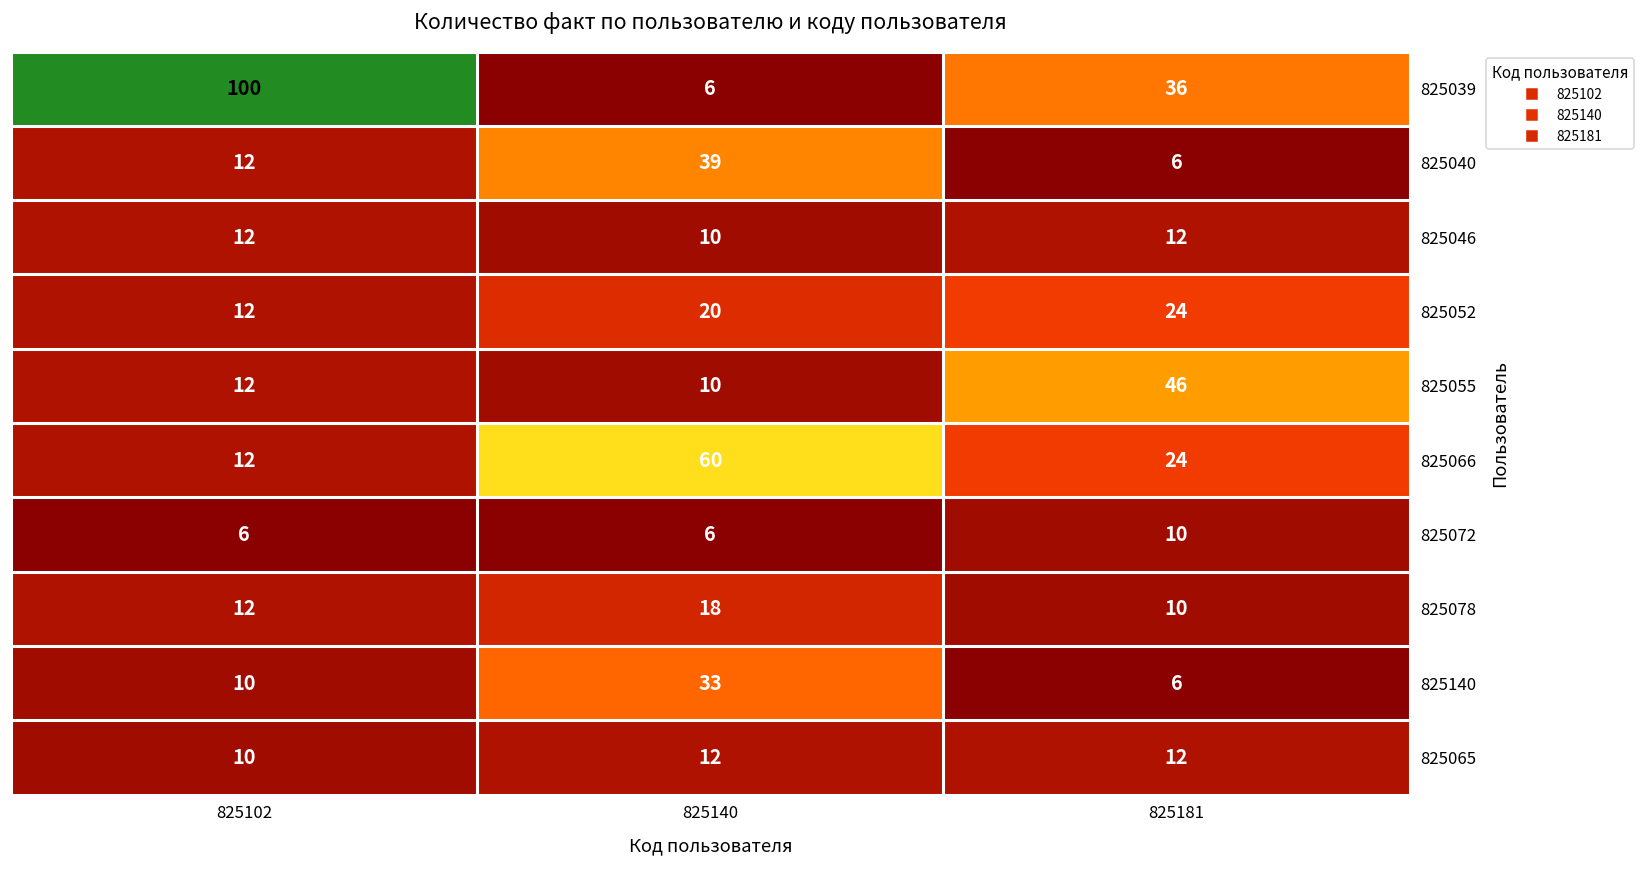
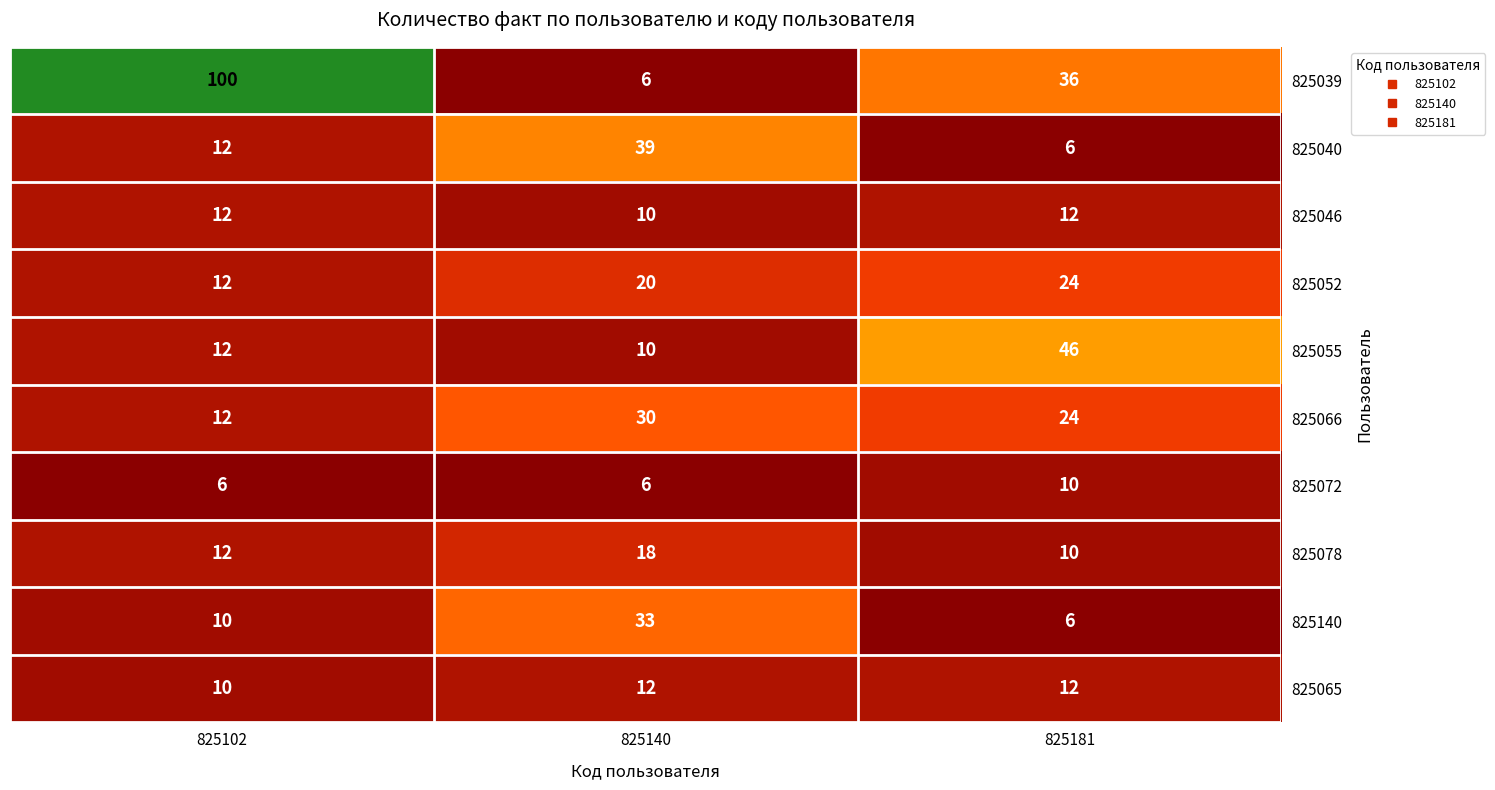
825066, 825140: 60 -> 30
